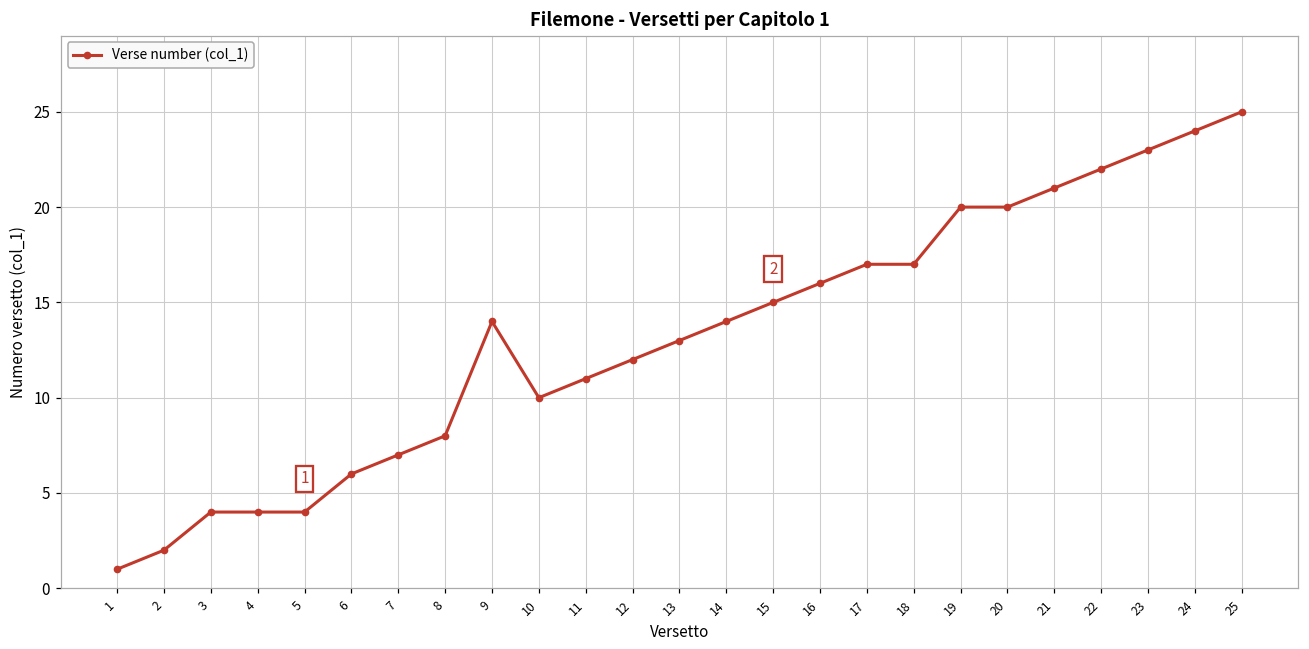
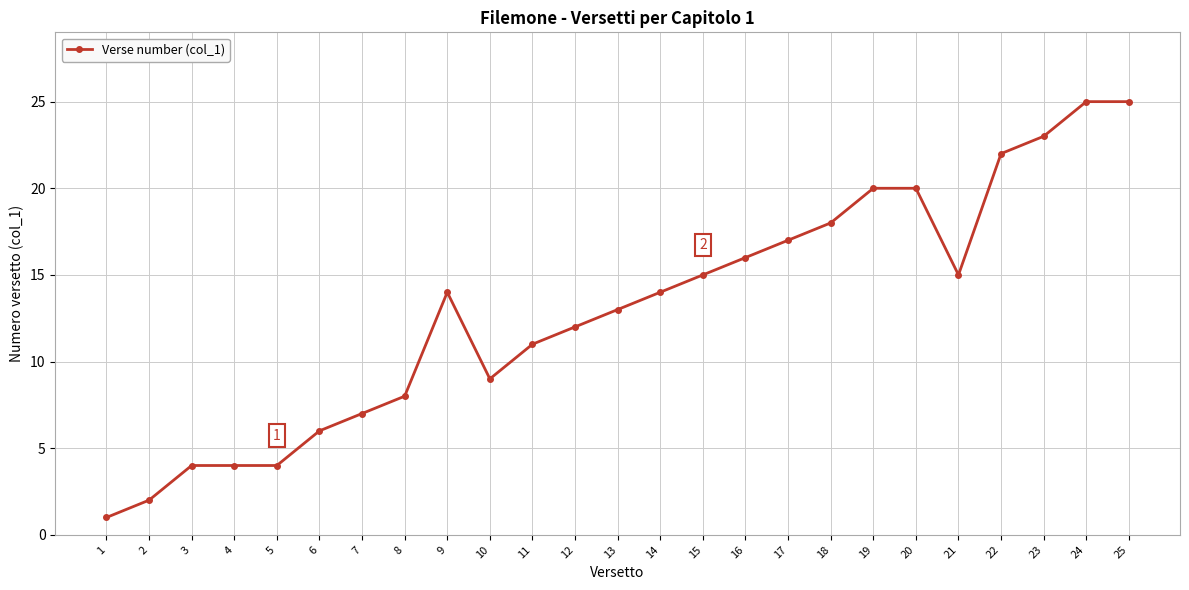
10: 10 -> 9
18: 17 -> 18
21: 21 -> 15
24: 24 -> 25
